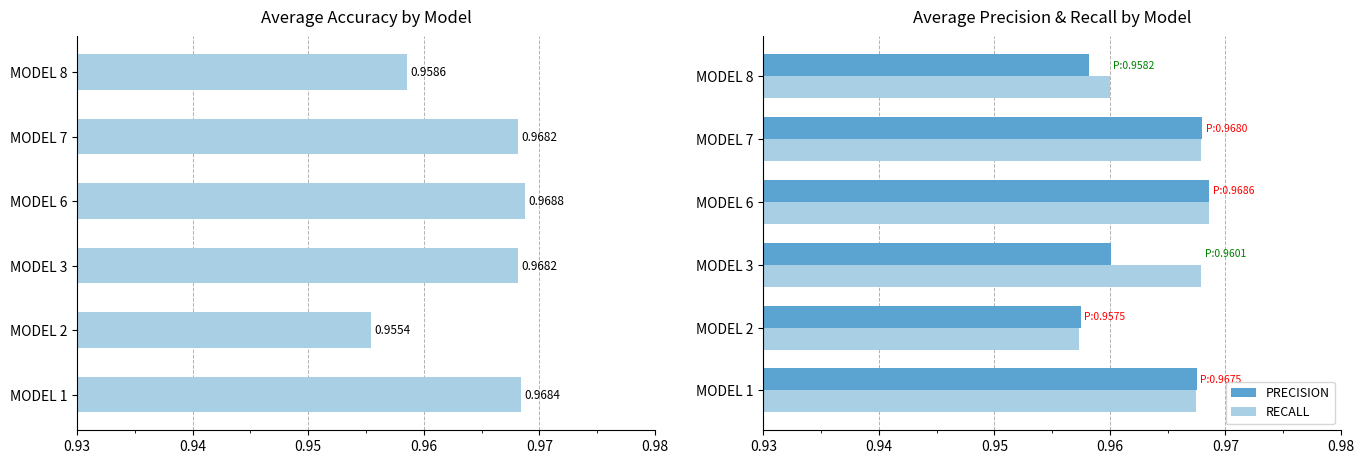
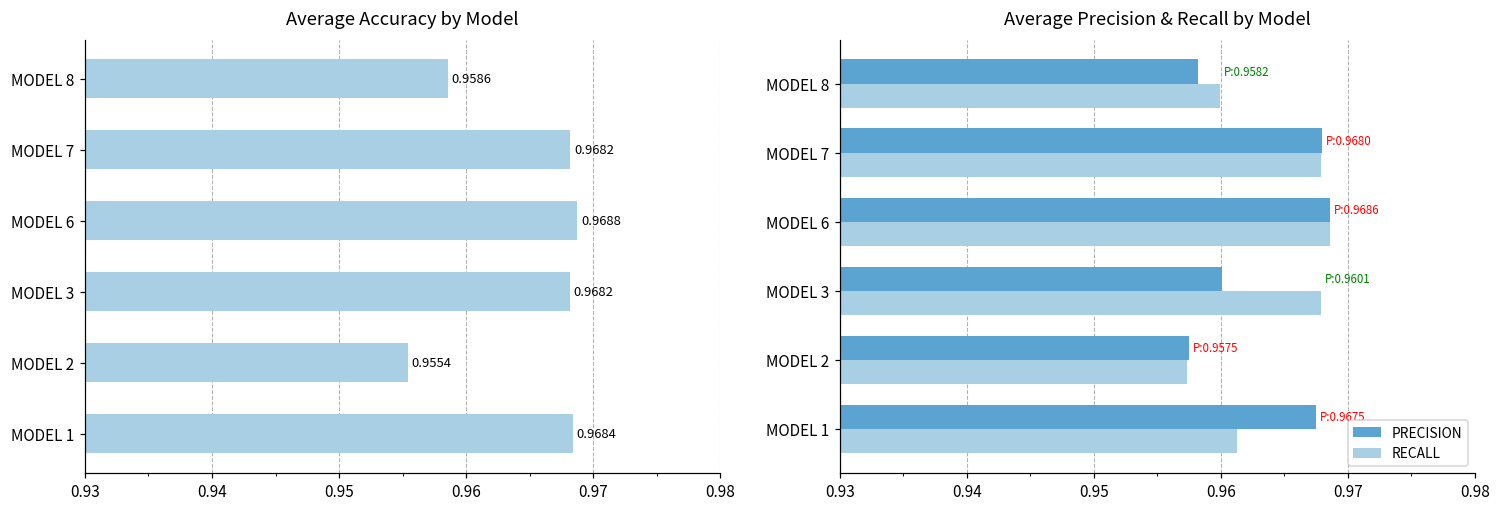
Average Precision & Recall by Model, RECALL, MODEL 1: 0.9674 -> 0.9613
